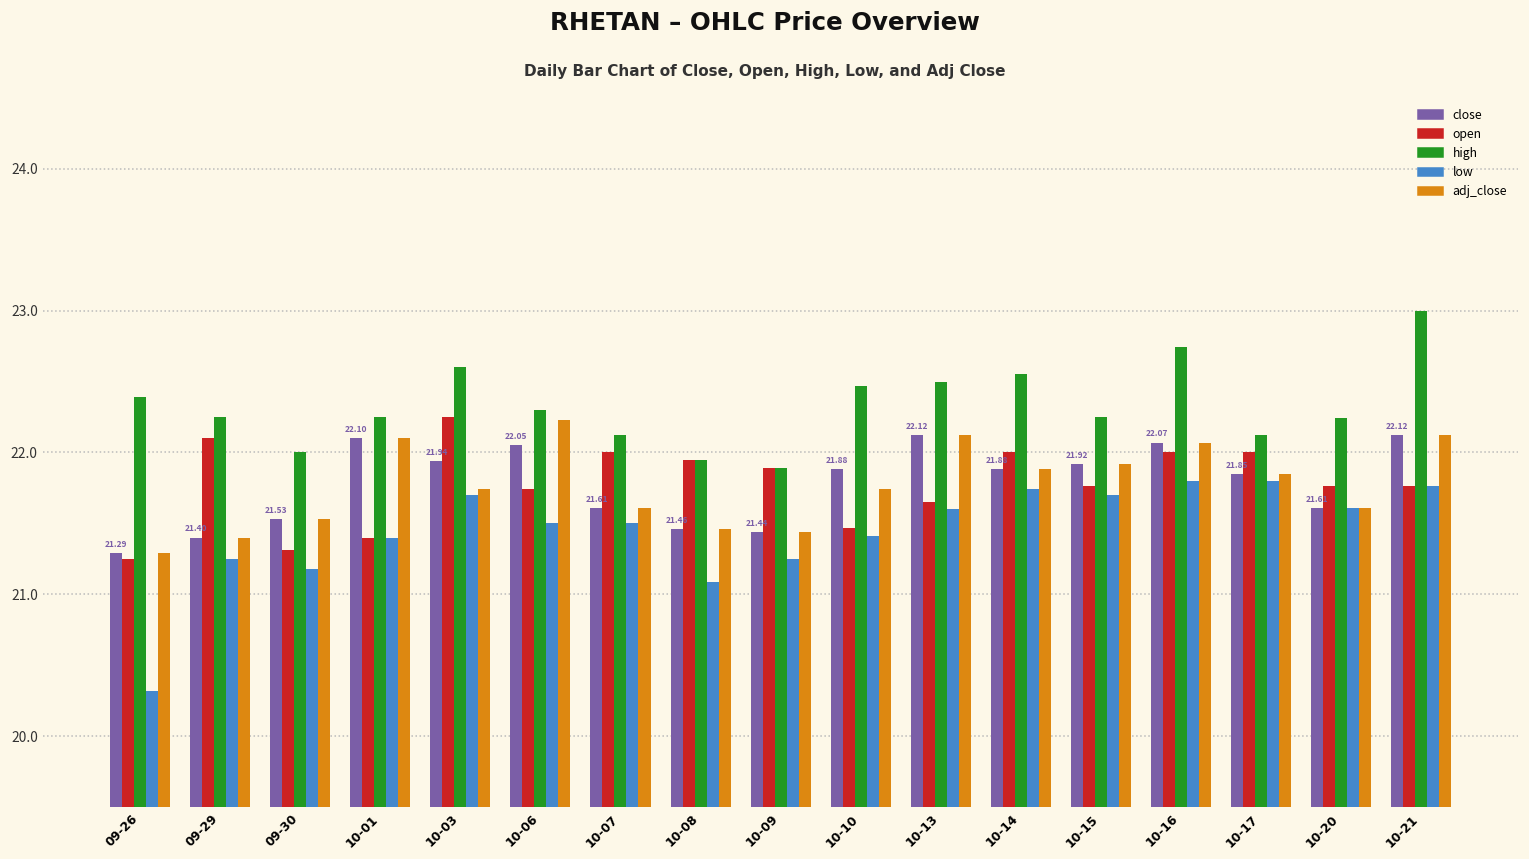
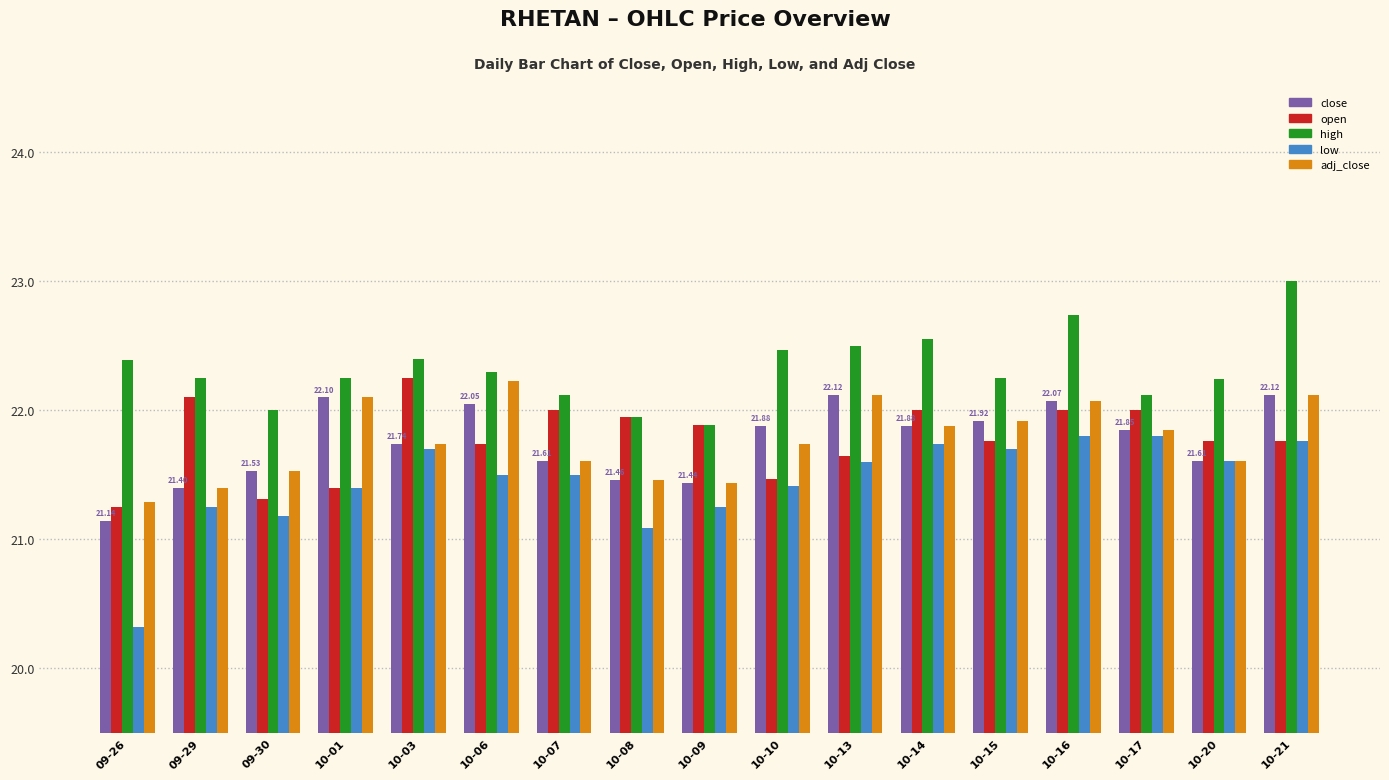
close, 09-26: 21.29 -> 21.14
close, 10-03: 21.94 -> 21.74
high, 10-03: 22.6 -> 22.4
